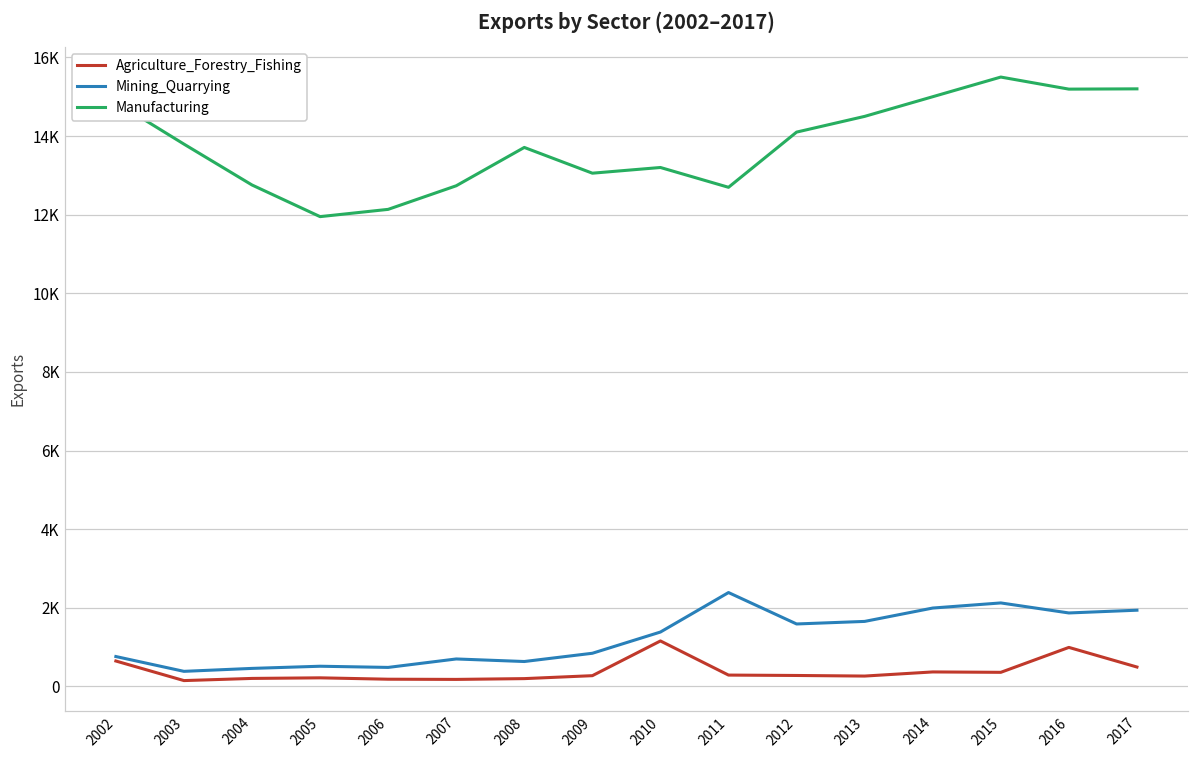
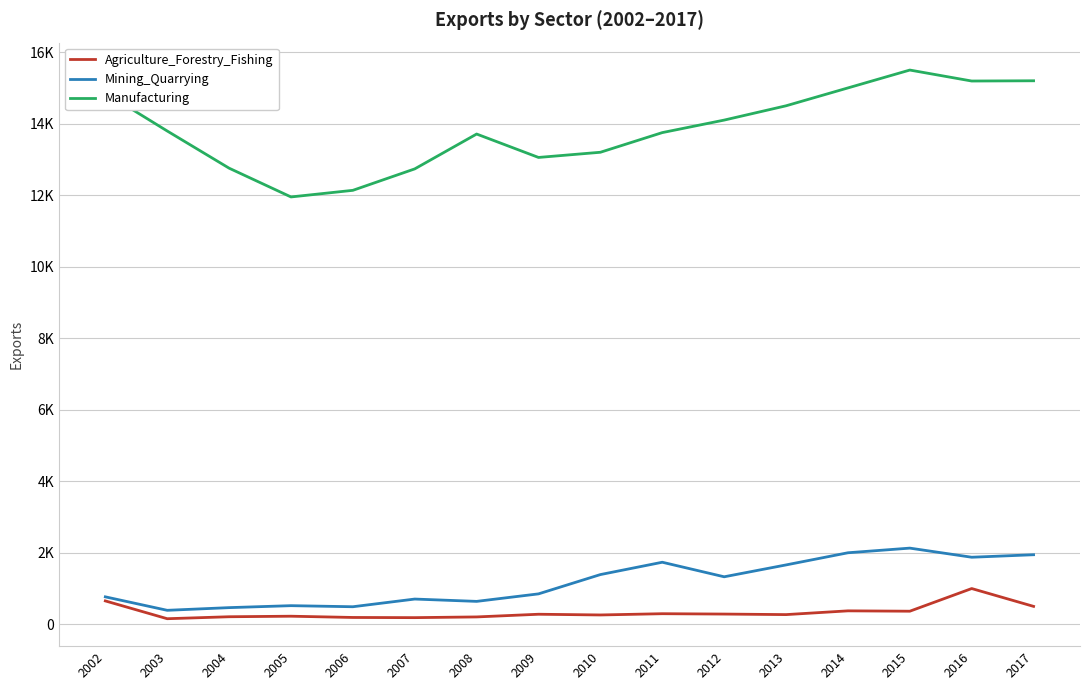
Agriculture_Forestry_Fishing, 2010: 1200 -> 300
Mining_Quarrying, 2011: 2400 -> 1700
Manufacturing, 2011: 12700 -> 13800
Mining_Quarrying, 2012: 1600 -> 1300
